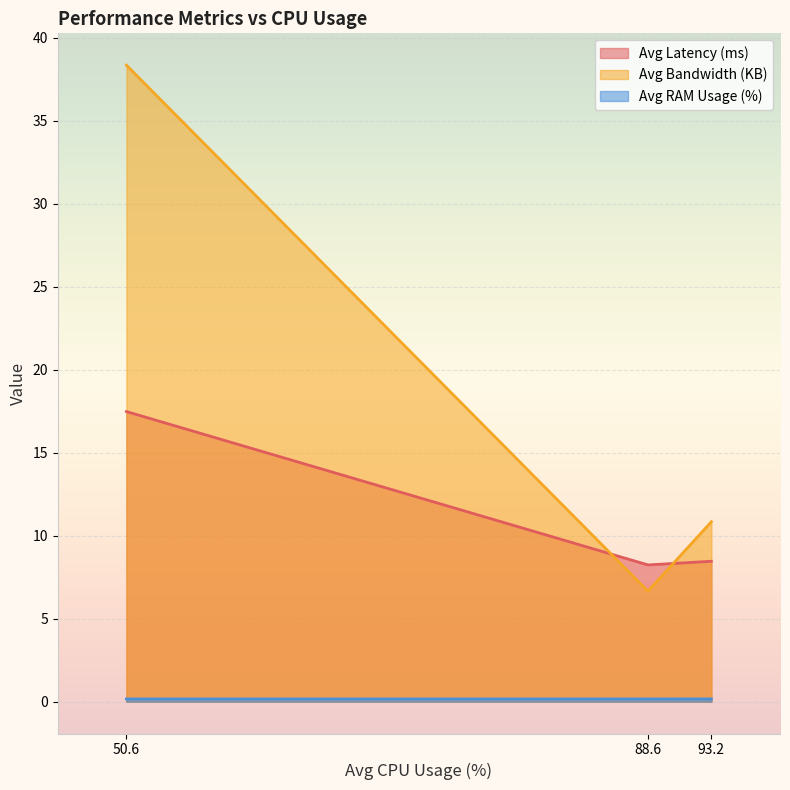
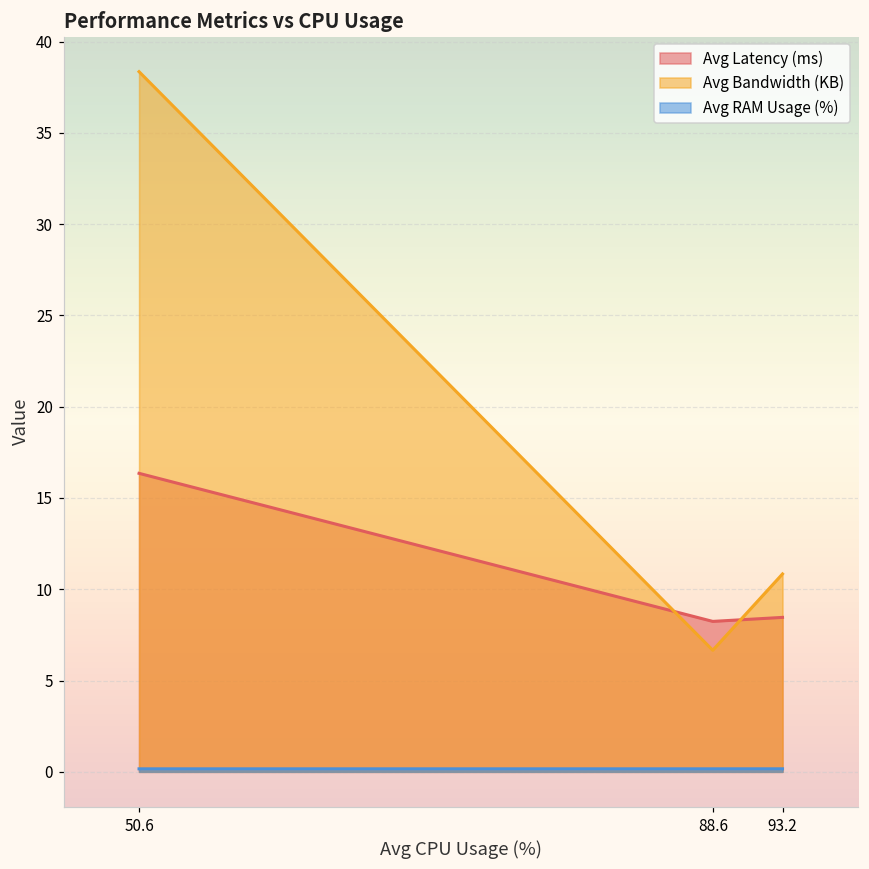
Avg Latency (ms), 50.6: 17.5 -> 16.4
